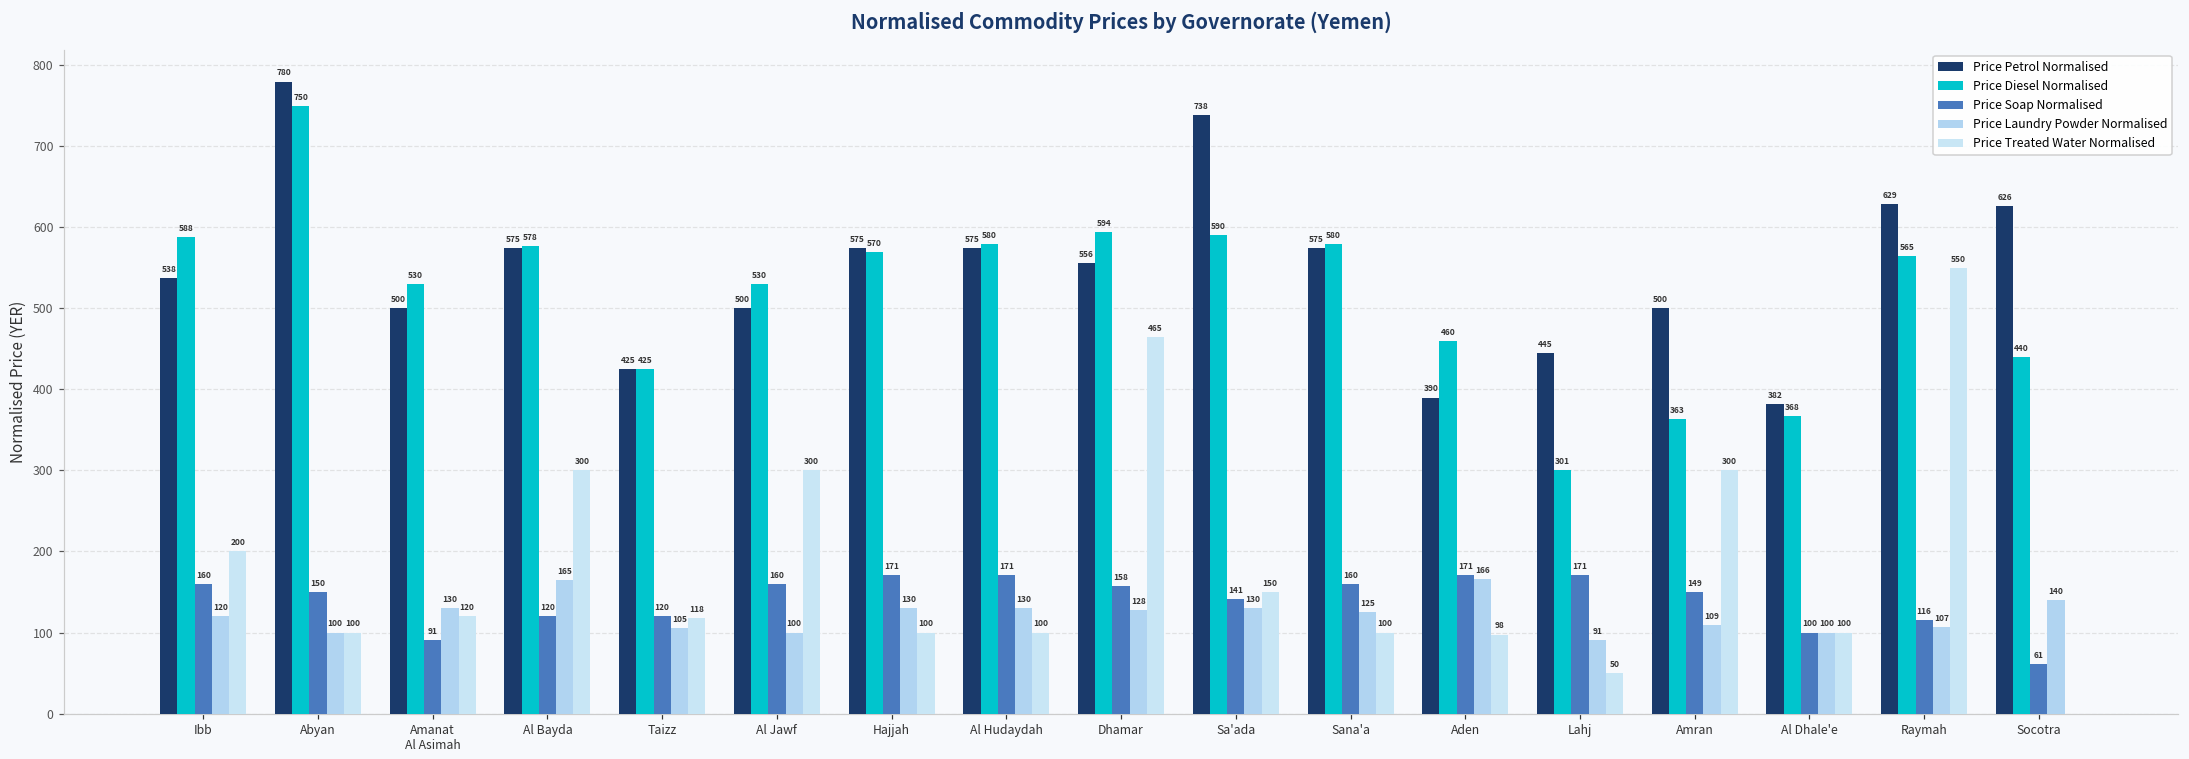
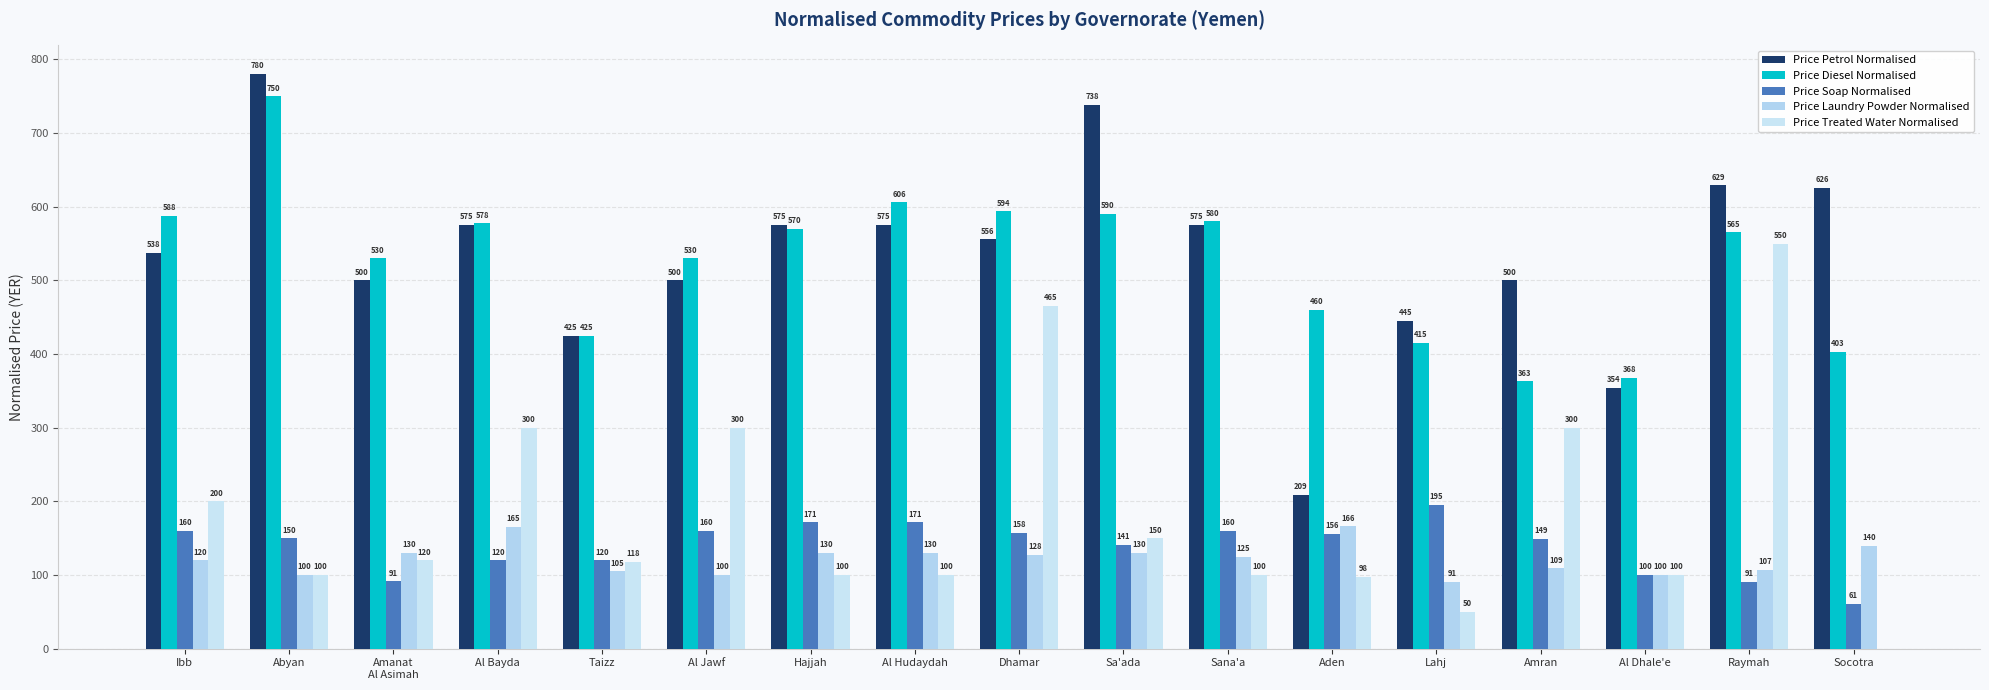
Price Diesel Normalised, Al Hudaydah: 580 -> 606
Price Petrol Normalised, Aden: 390 -> 209
Price Soap Normalised, Aden: 171 -> 156
Price Diesel Normalised, Lahj: 301 -> 415
Price Soap Normalised, Lahj: 171 -> 195
Price Petrol Normalised, Al Dhale'e: 382 -> 354
Price Soap Normalised, Raymah: 116 -> 91
Price Diesel Normalised, Socotra: 440 -> 403
